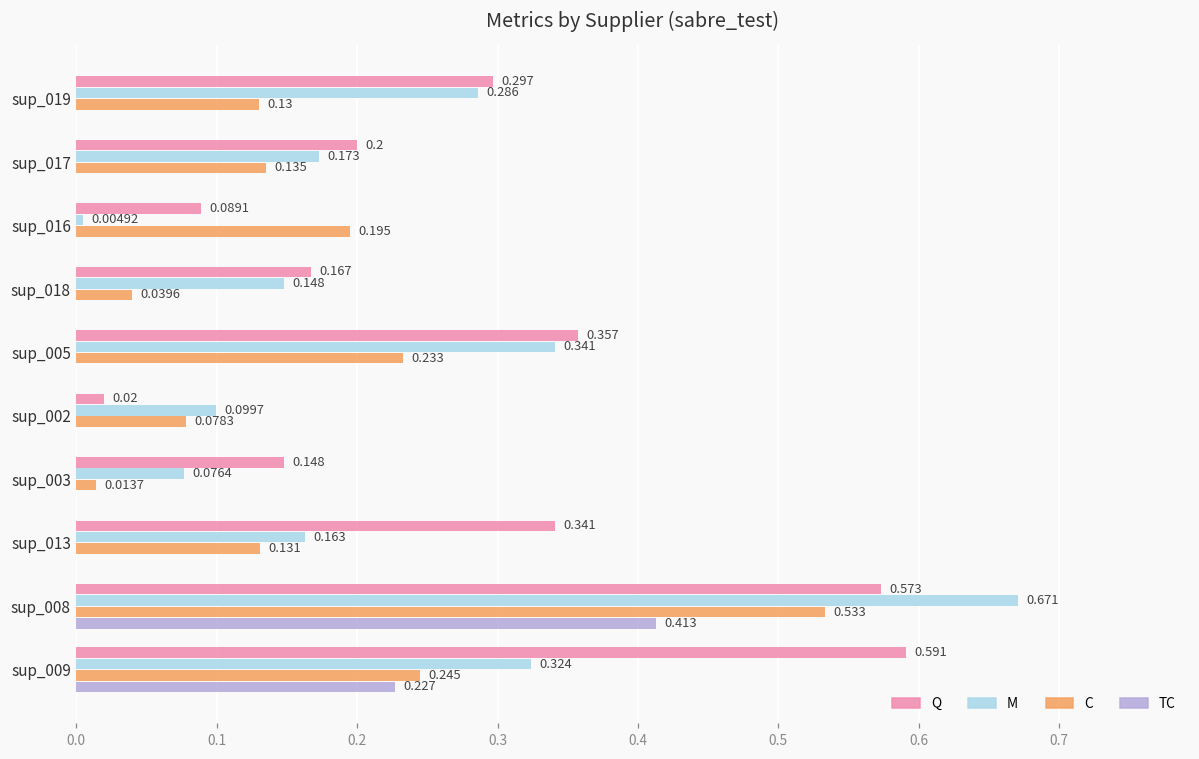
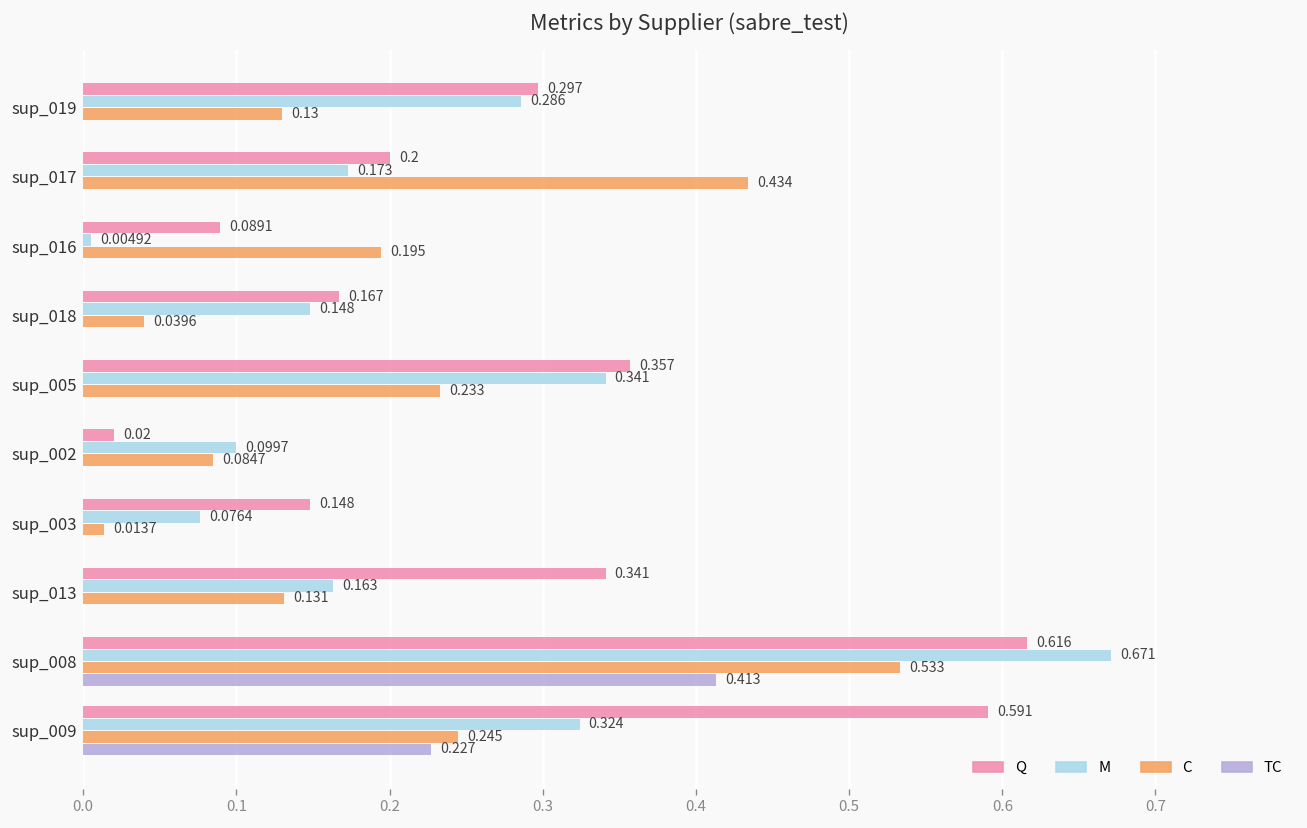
C, sup_017: 0.135 -> 0.434
C, sup_002: 0.0783 -> 0.0847
Q, sup_008: 0.573 -> 0.616
